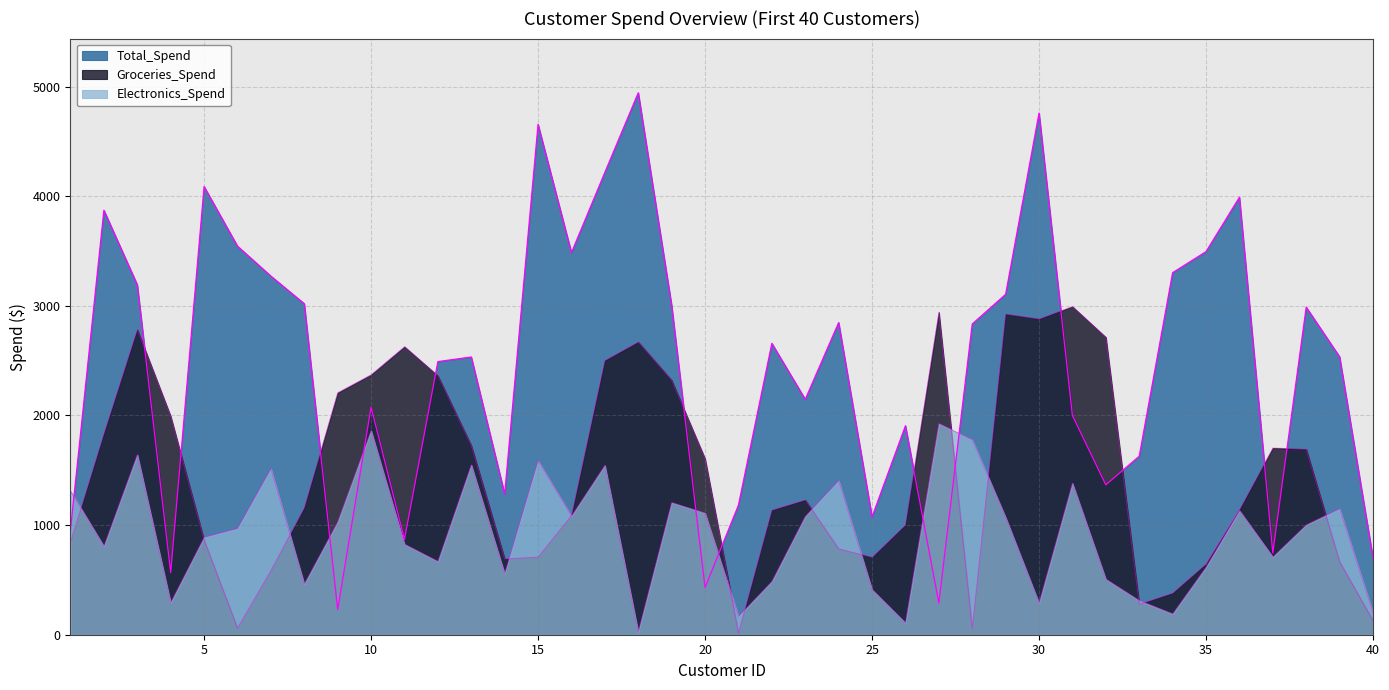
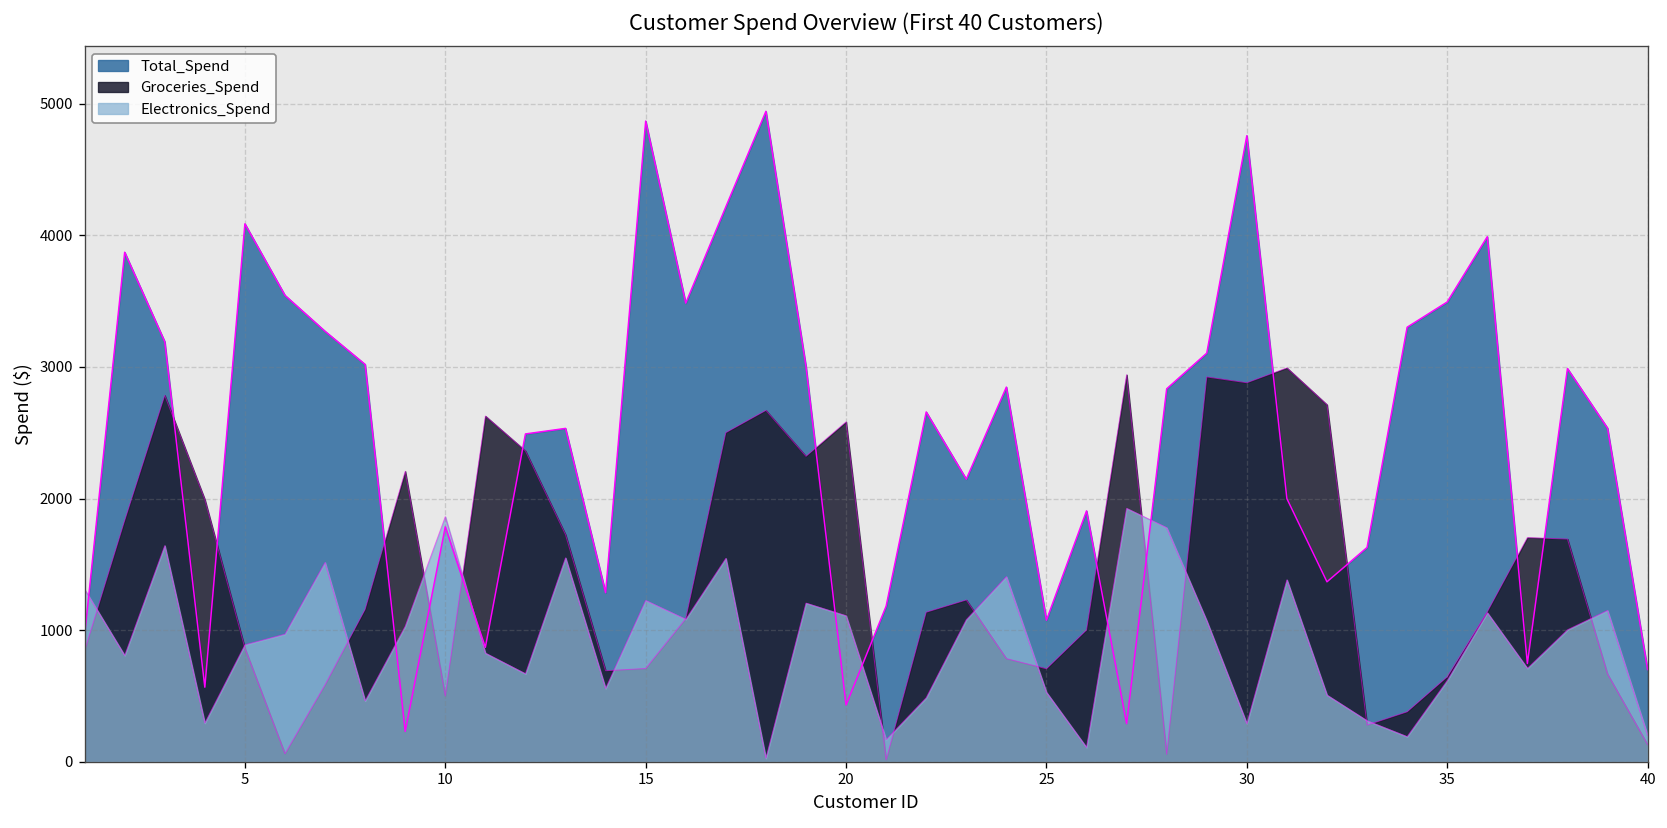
Total_Spend, 10: 2080 -> 1790
Groceries_Spend, 10: 2370 -> 500
Total_Spend, 15: 4660 -> 4870
Electronics_Spend, 15: 1590 -> 1230
Groceries_Spend, 20: 1610 -> 2580
Electronics_Spend, 25: 410 -> 530
